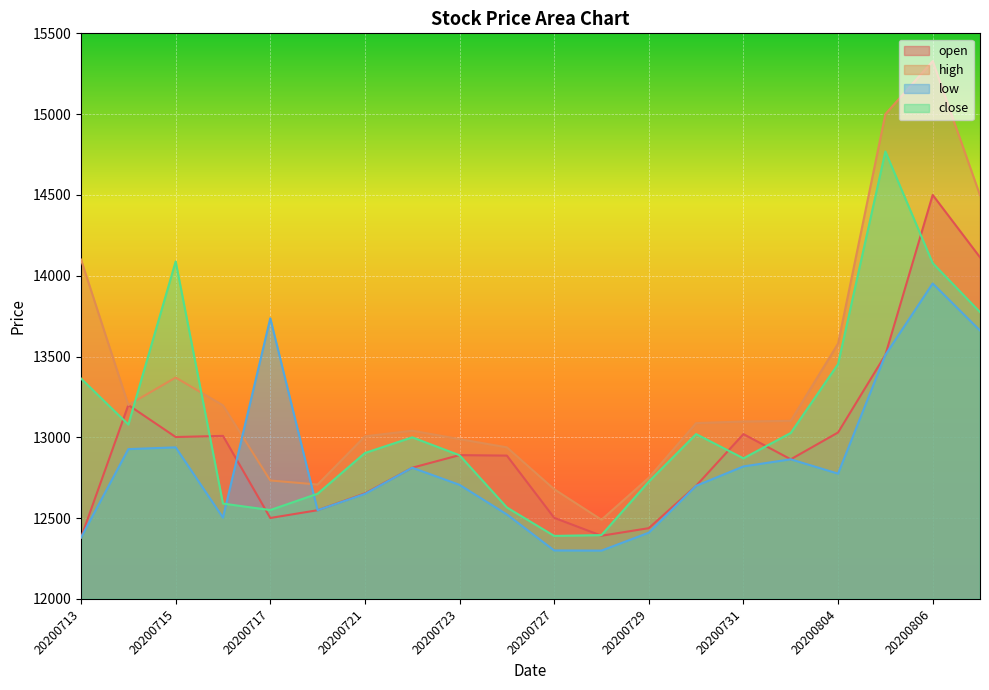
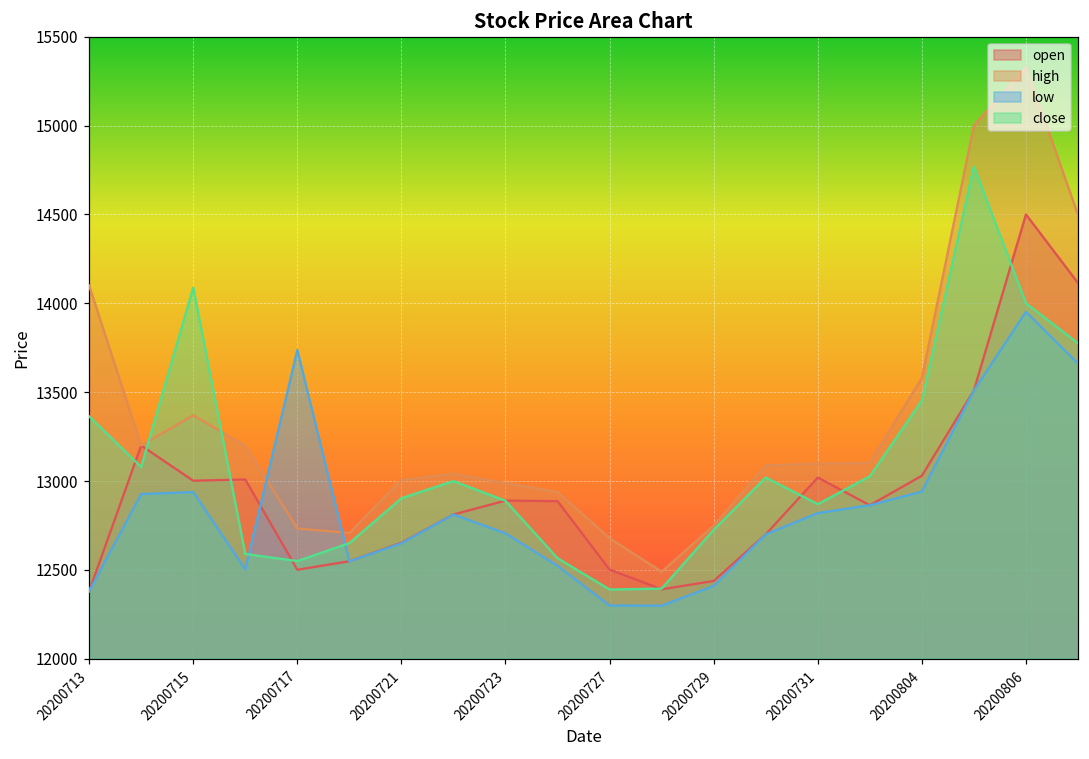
low, 20200804: 12780 -> 12940
close, 20200806: 14080 -> 14000
